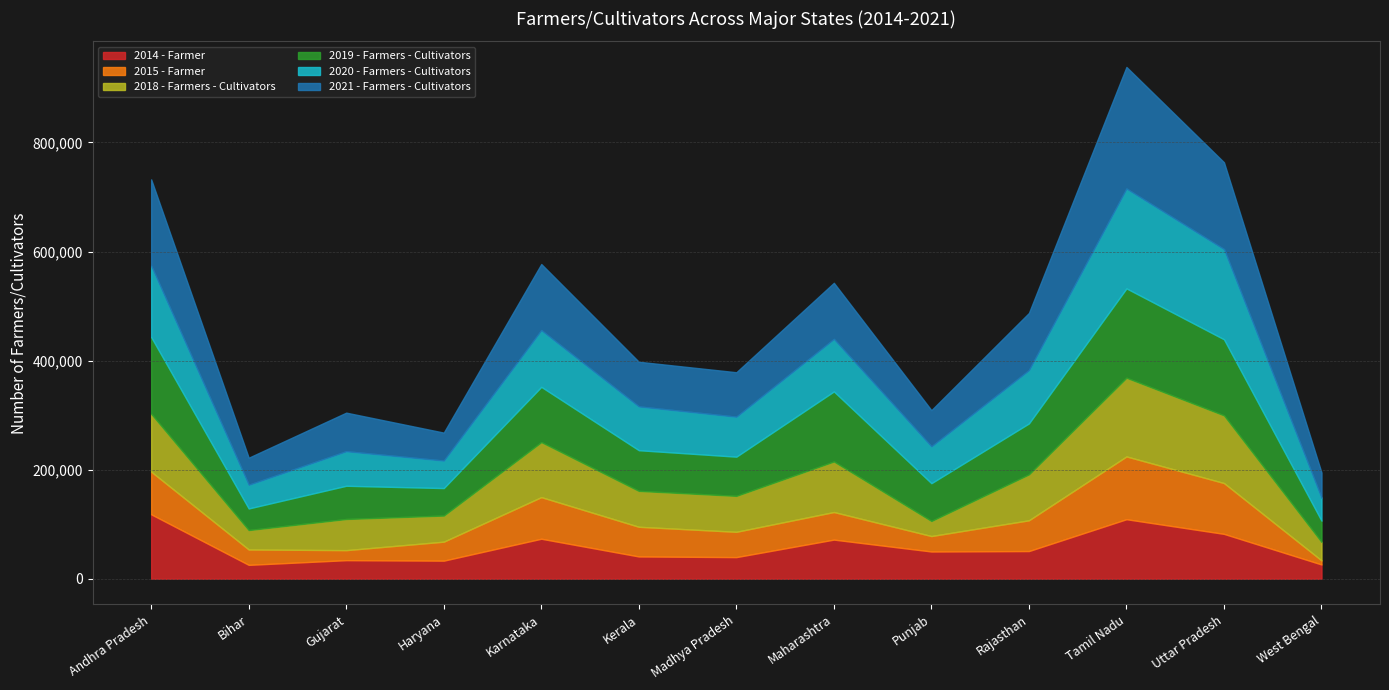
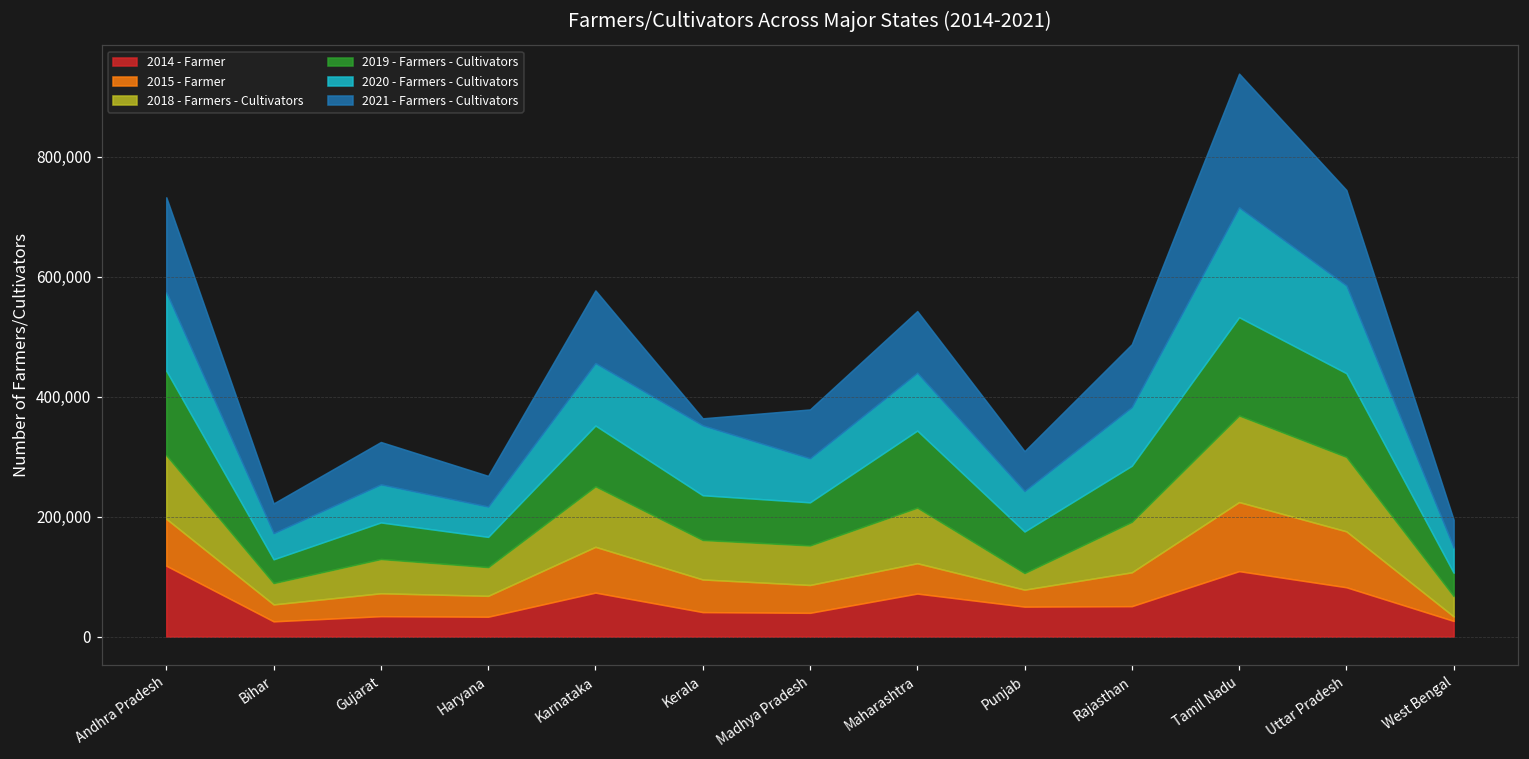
2015 - Farmer, Gujarat: 20,000 -> 40,000
2020 - Farmers - Cultivators, Kerala: 80,000 -> 120,000
2021 - Farmers - Cultivators, Kerala: 80,000 -> 10,000
2020 - Farmers - Cultivators, Uttar Pradesh: 170,000 -> 150,000
